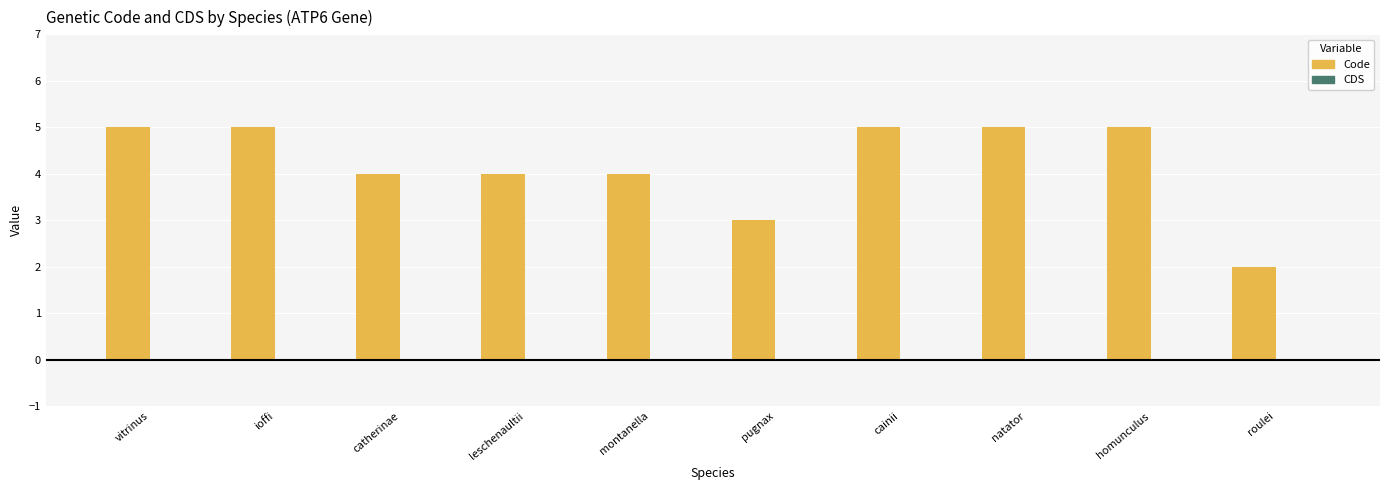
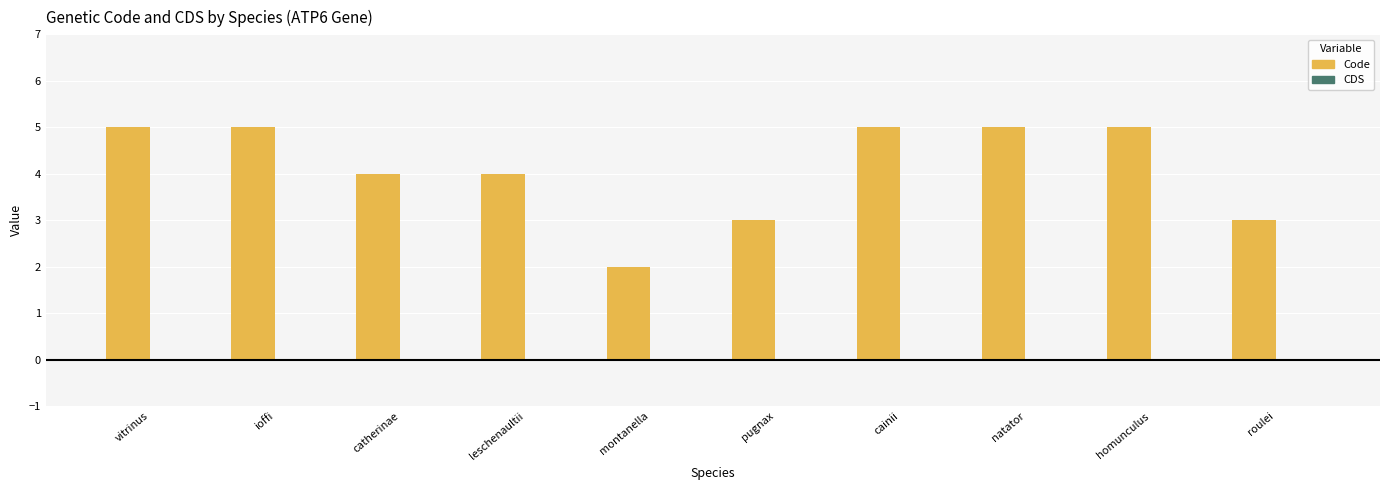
Code, montanella: 4 -> 2
Code, roulei: 2 -> 3
